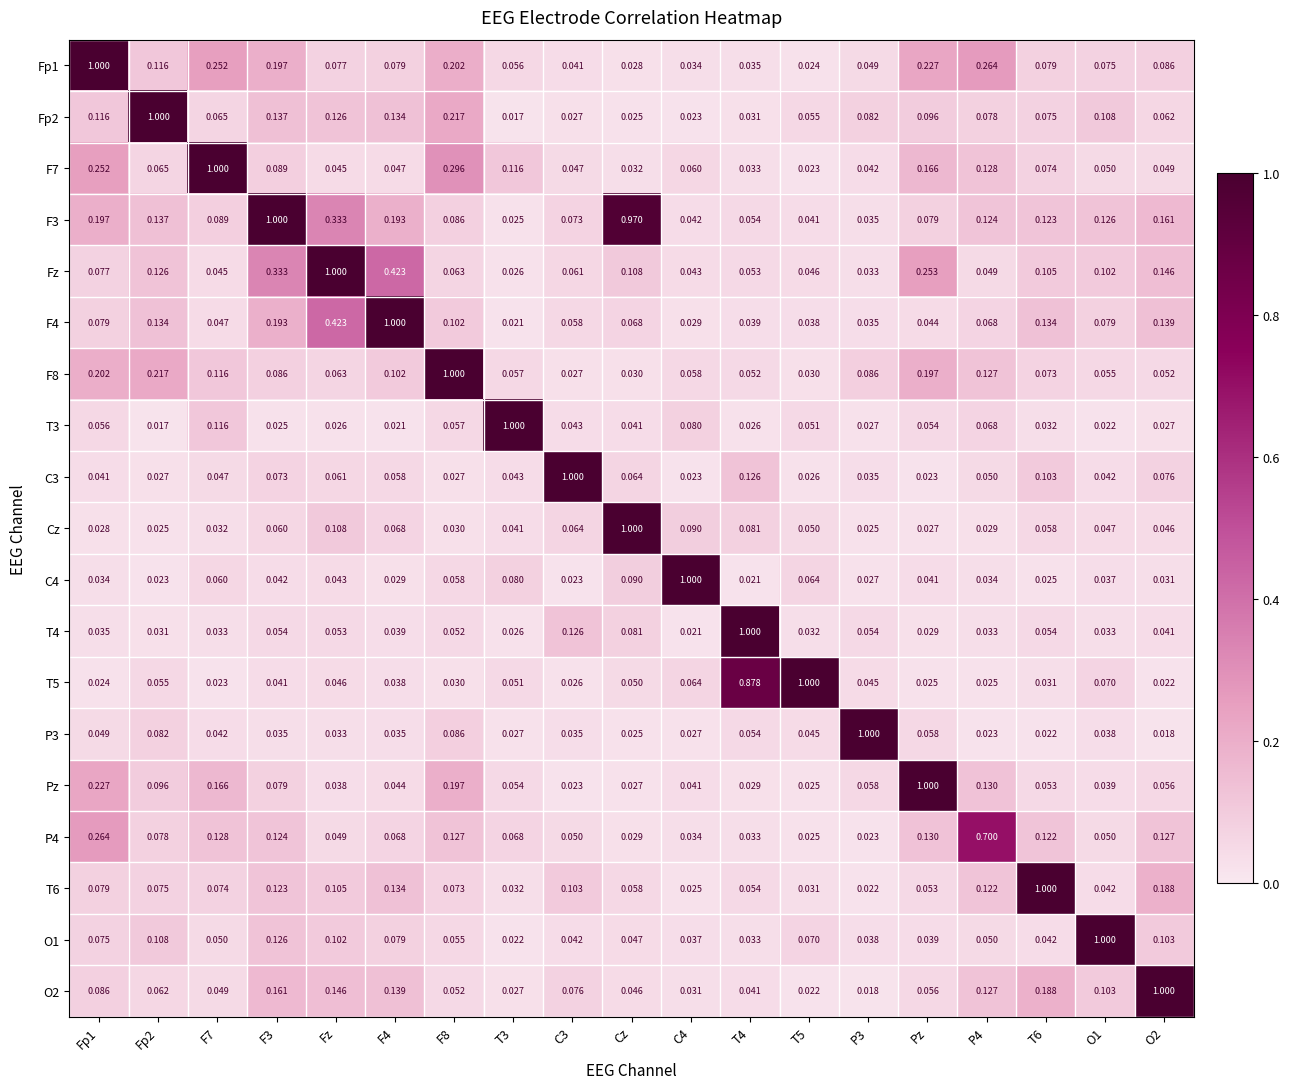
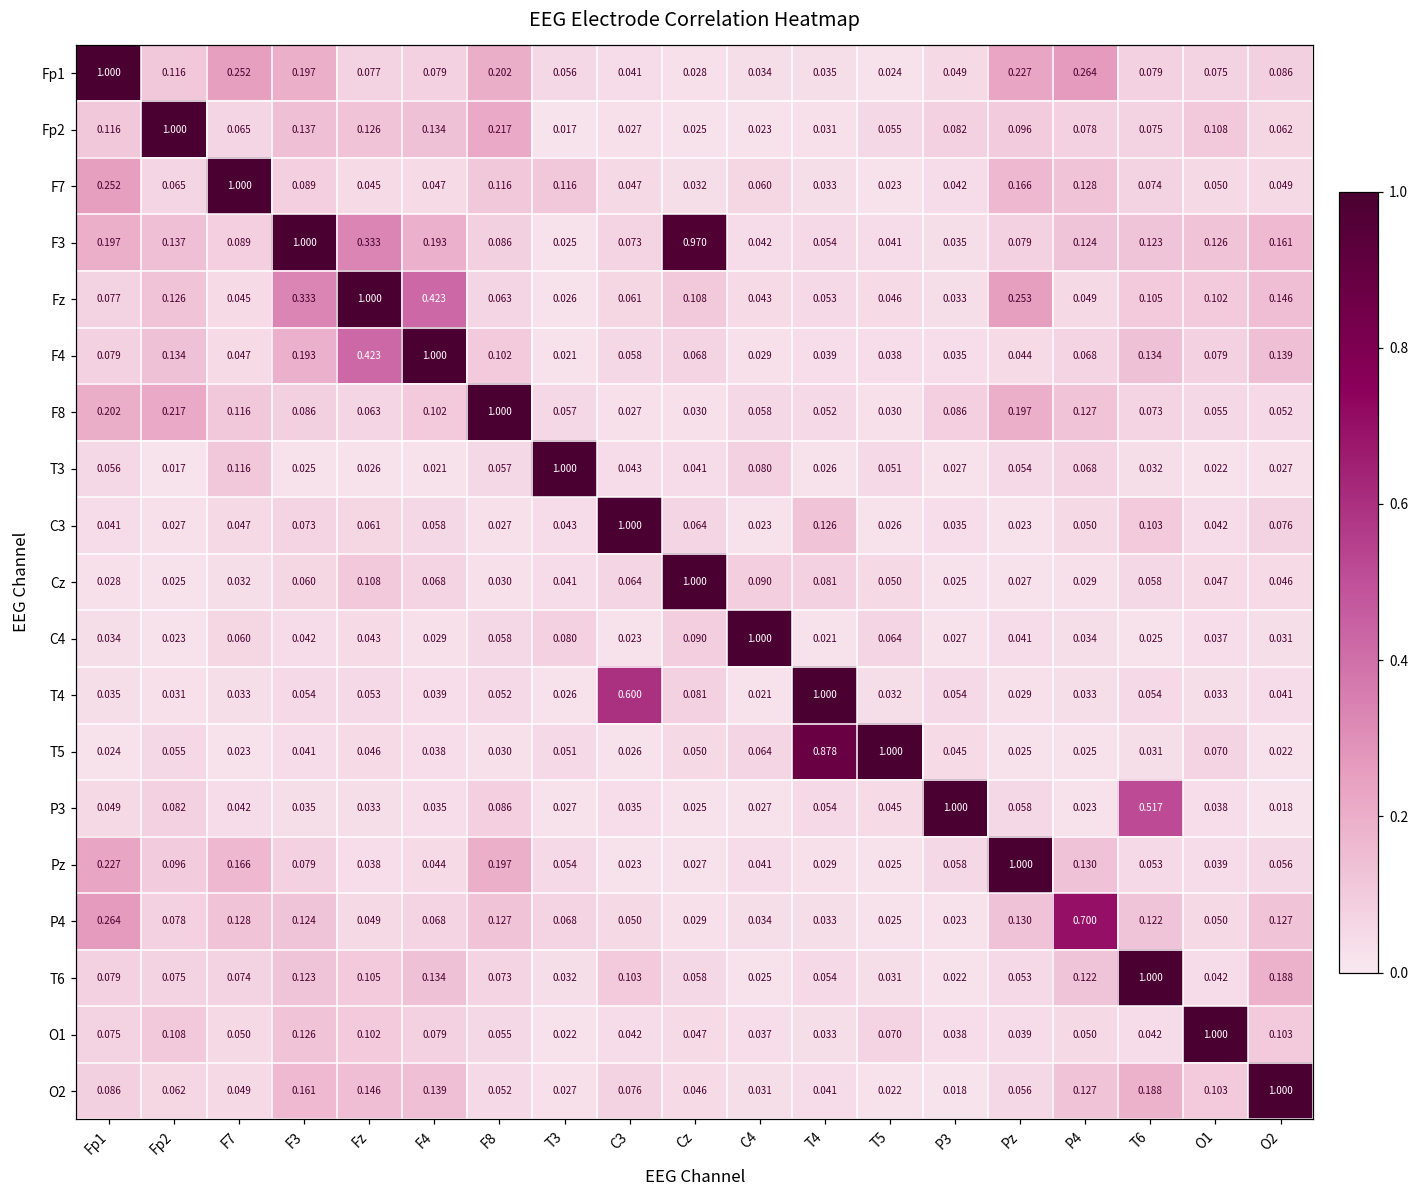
F7, F8: 0.296 -> 0.116
T4, C3: 0.126 -> 0.600
P3, T6: 0.022 -> 0.517
